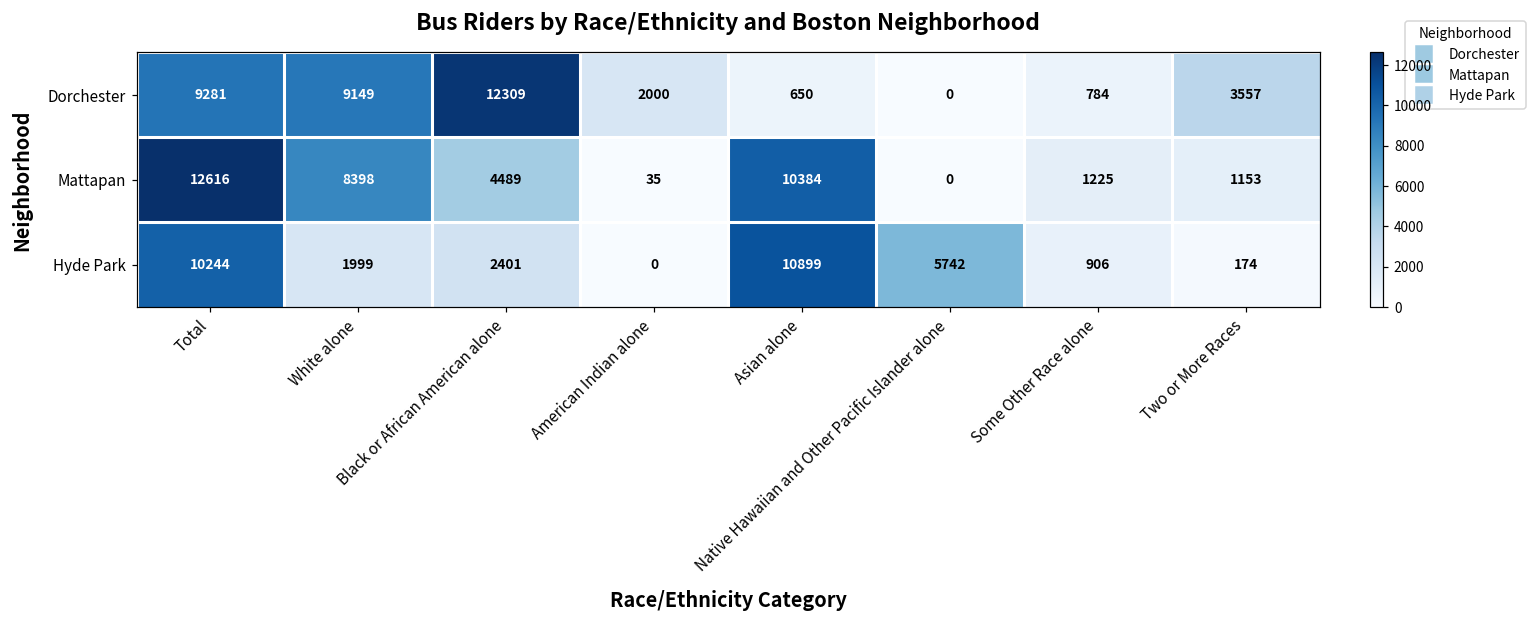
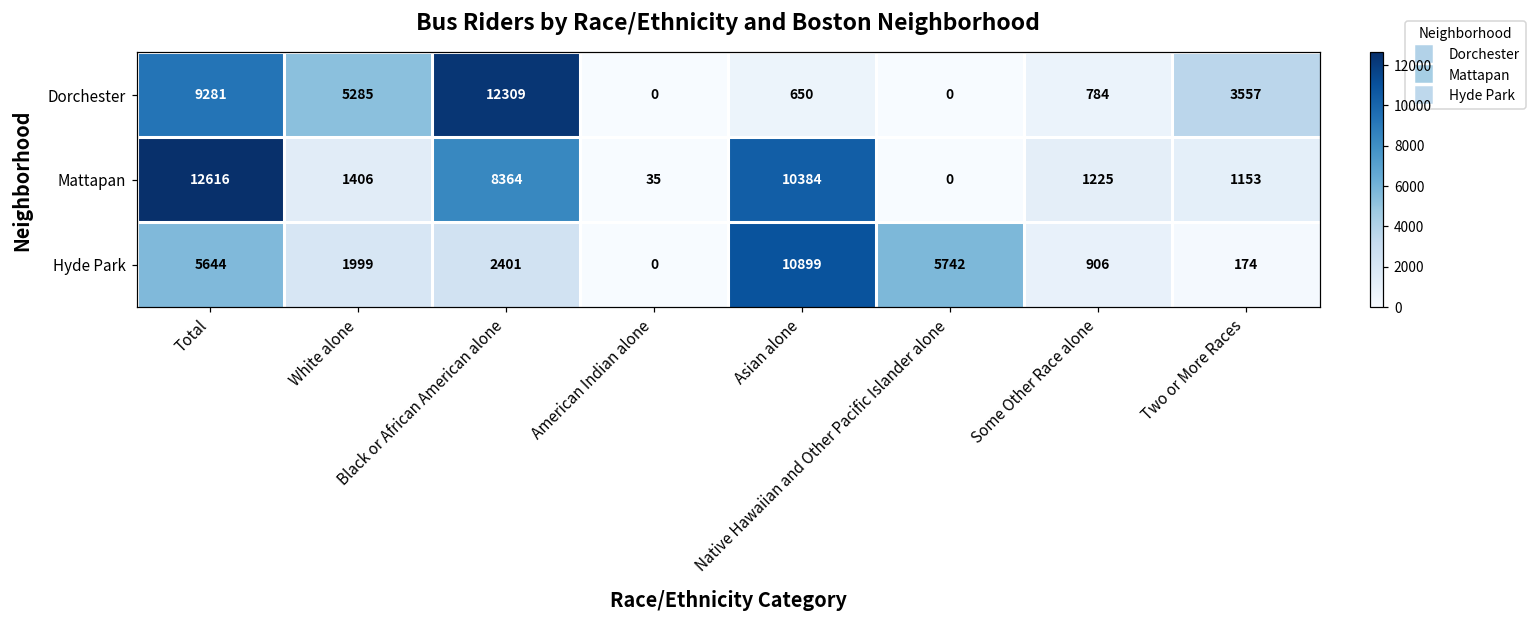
Dorchester, White alone: 9149 -> 5285
Dorchester, American Indian alone: 2000 -> 0
Mattapan, White alone: 8398 -> 1406
Mattapan, Black or African American alone: 4489 -> 8364
Hyde Park, Total: 10244 -> 5644
